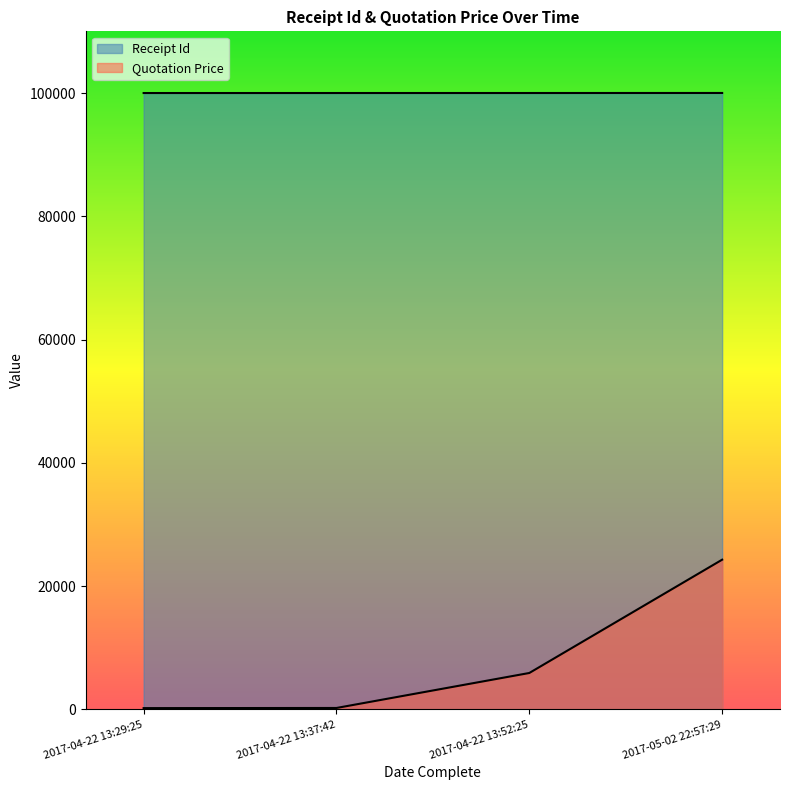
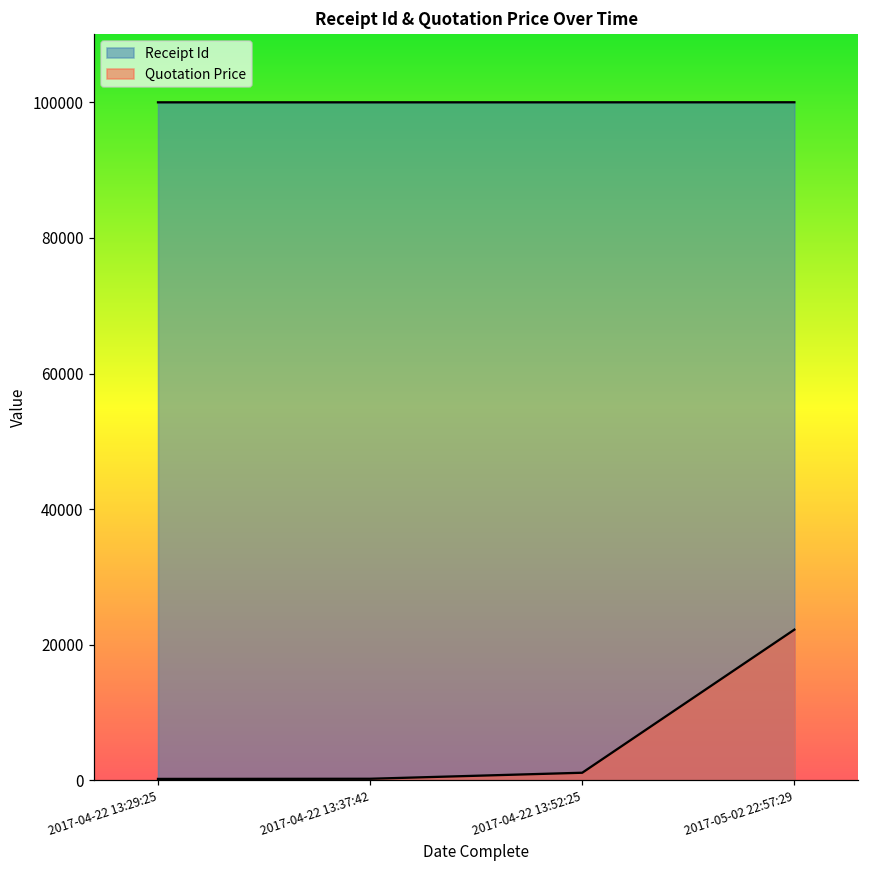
Quotation Price, 2017-04-22 13:52:25: 6000 -> 1000
Quotation Price, 2017-05-02 22:57:29: 24000 -> 22000
